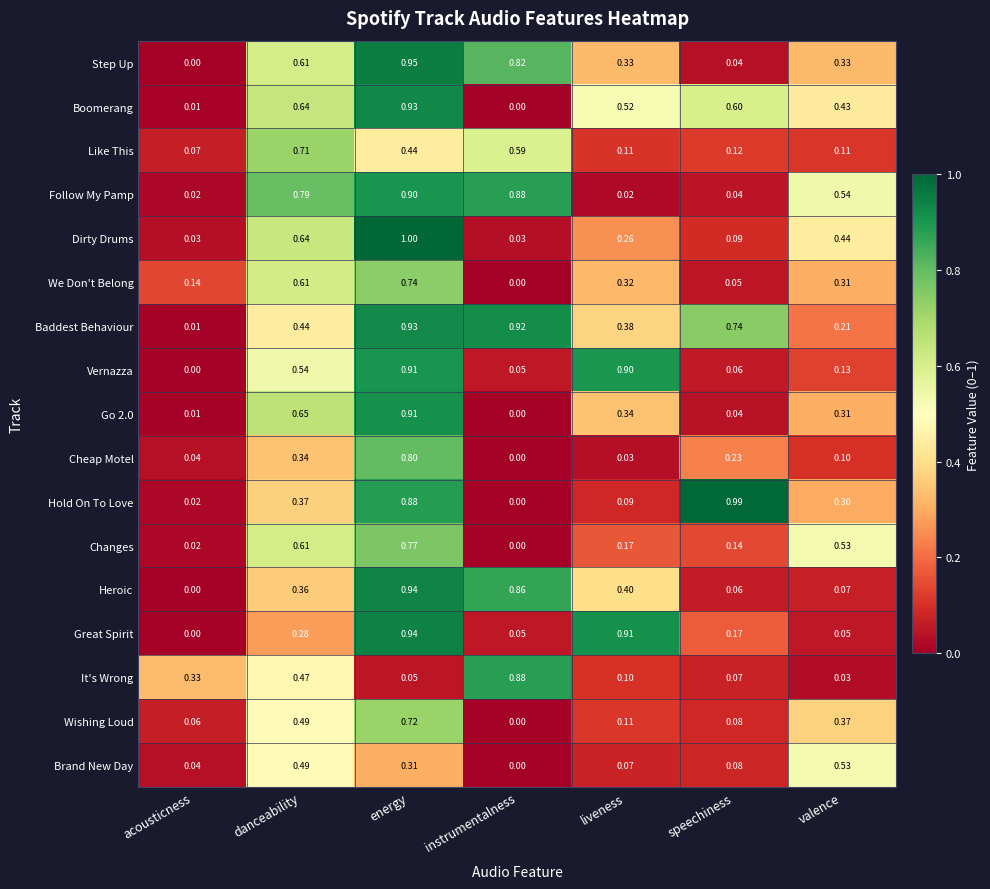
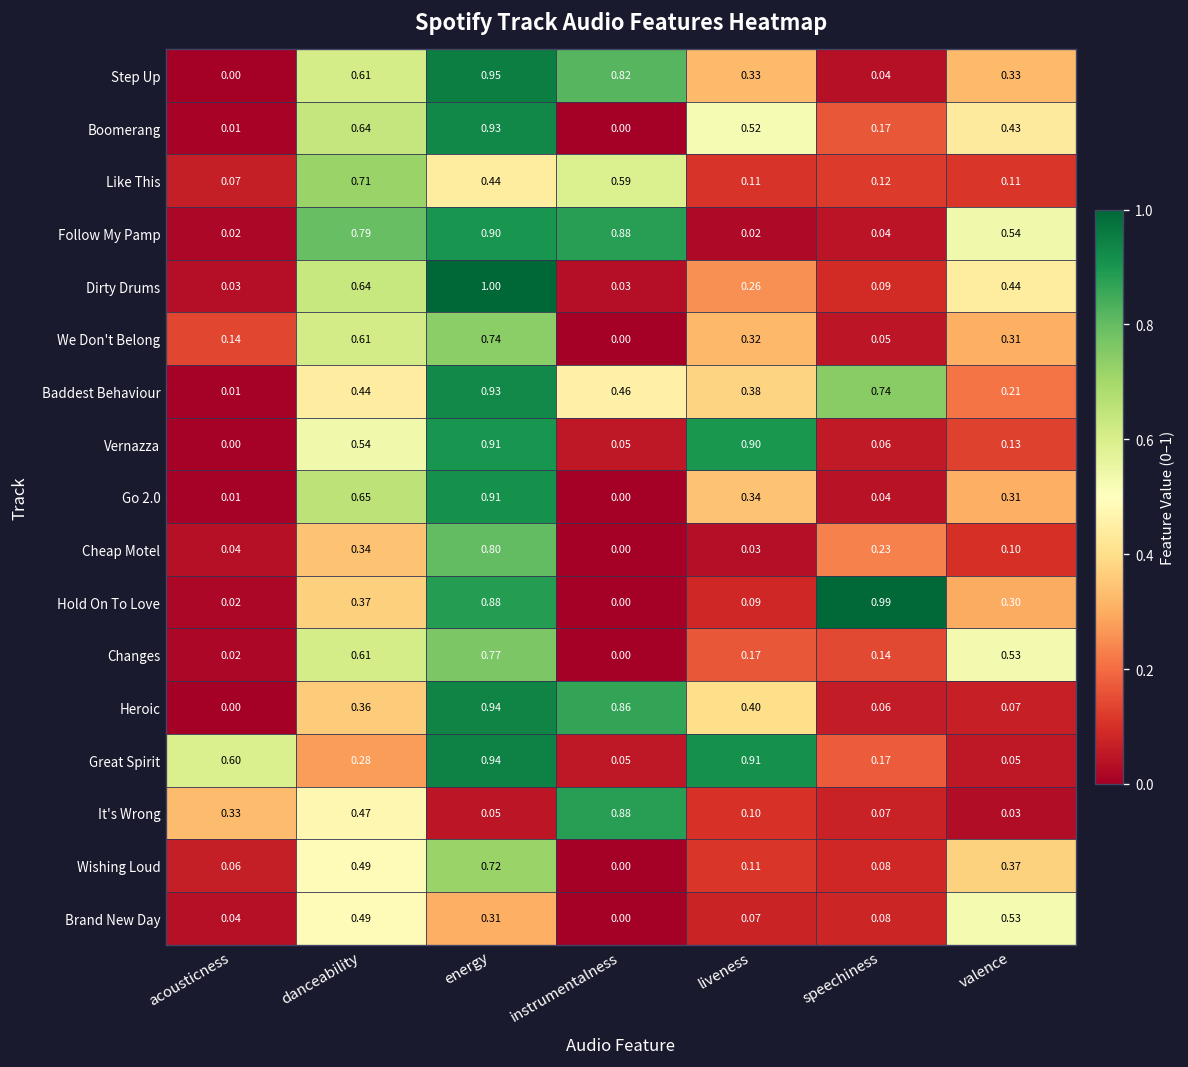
Boomerang, speechiness: 0.60 -> 0.17
Baddest Behaviour, instrumentalness: 0.92 -> 0.46
Great Spirit, acousticness: 0.00 -> 0.60
